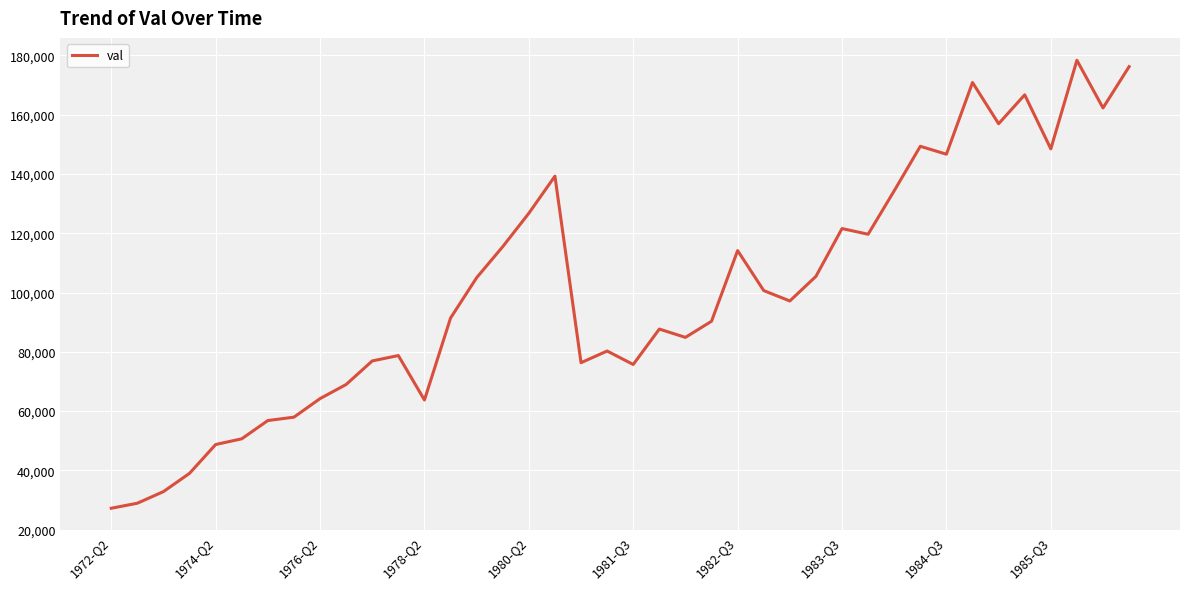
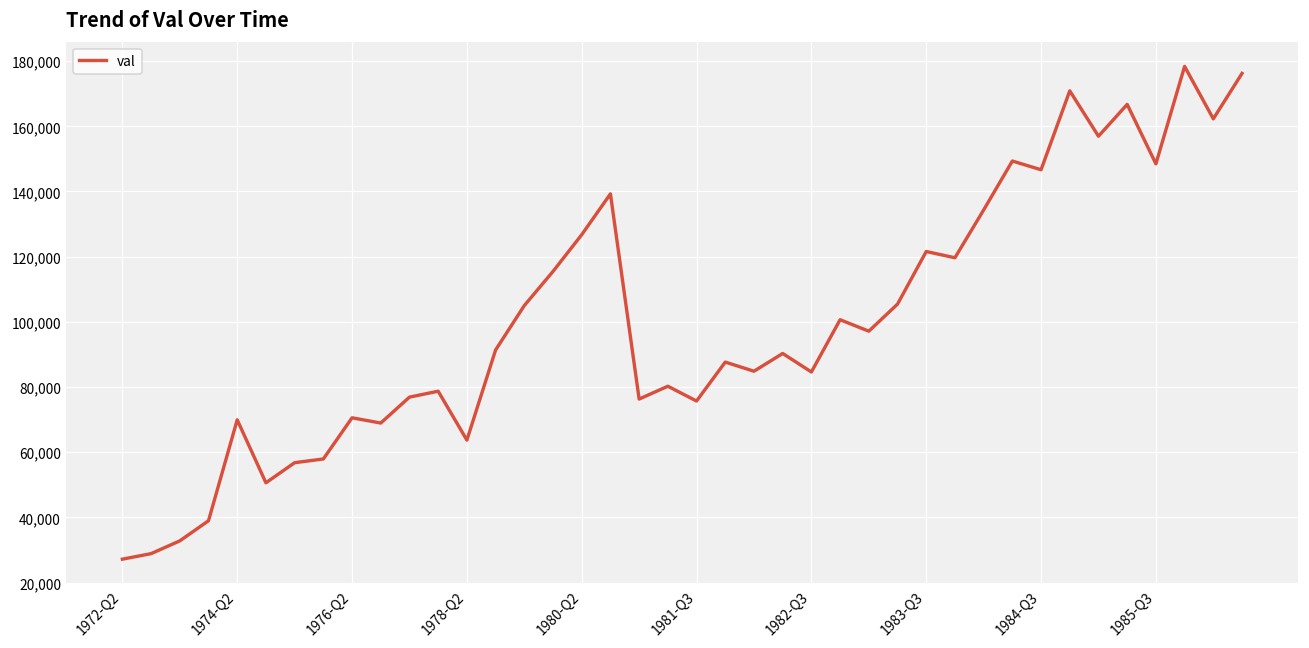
1974-Q2: 49,000 -> 70,000
1976-Q2: 64,000 -> 71,000
1982-Q3: 114,000 -> 85,000
